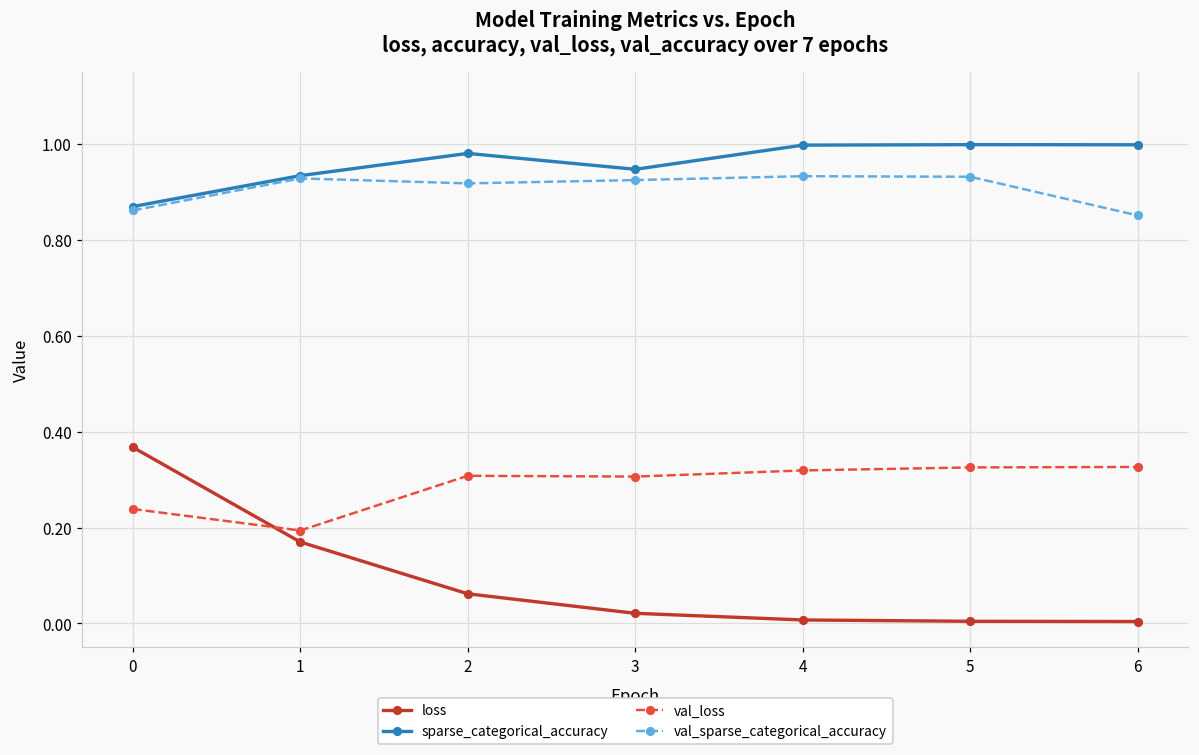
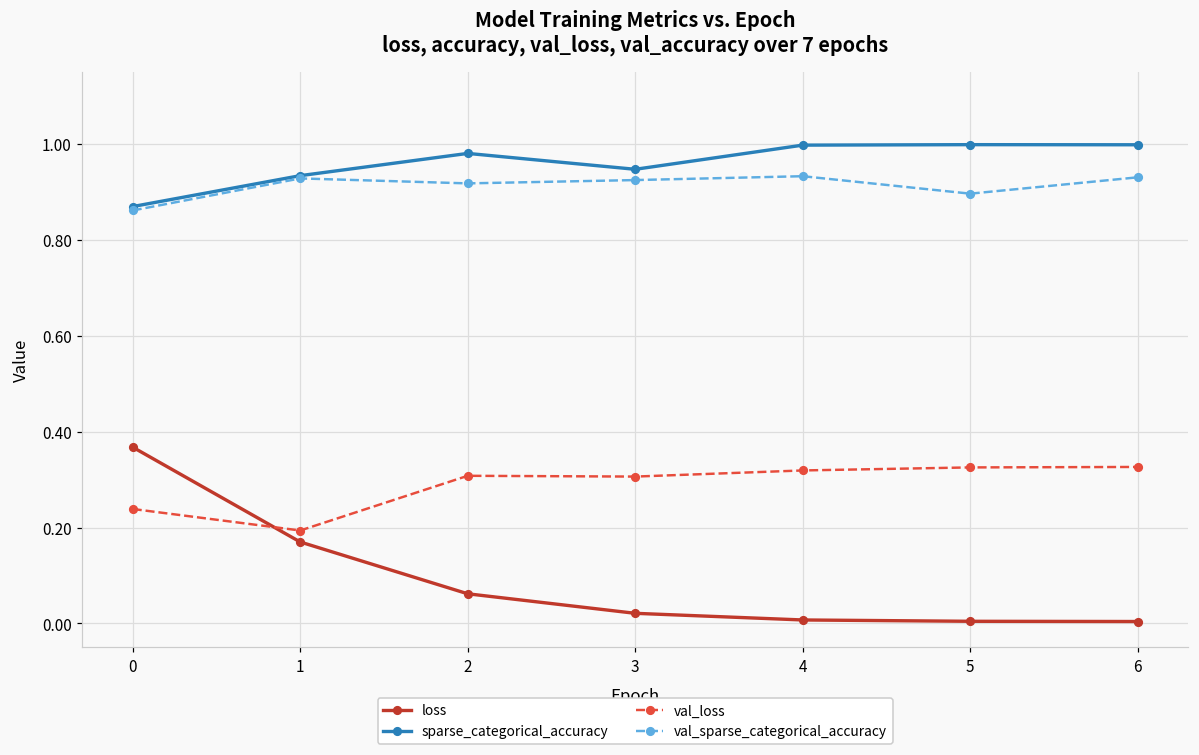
val_sparse_categorical_accuracy, 5: 0.93 -> 0.90
val_sparse_categorical_accuracy, 6: 0.85 -> 0.93
